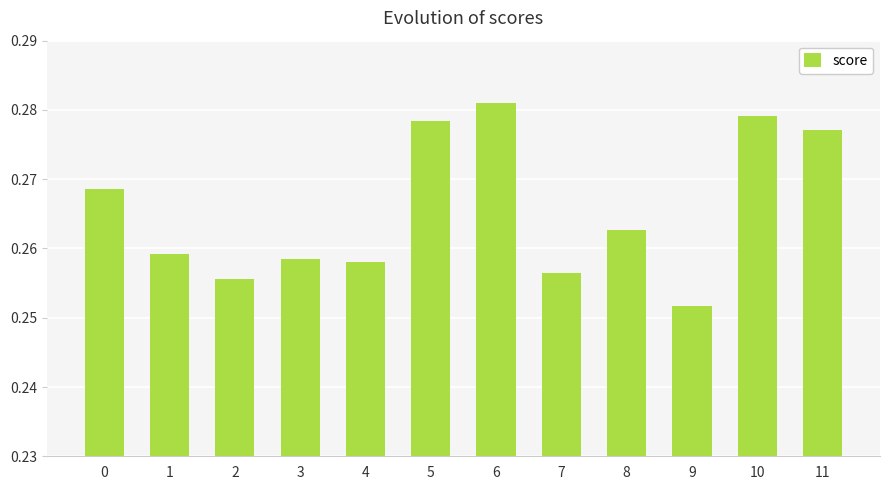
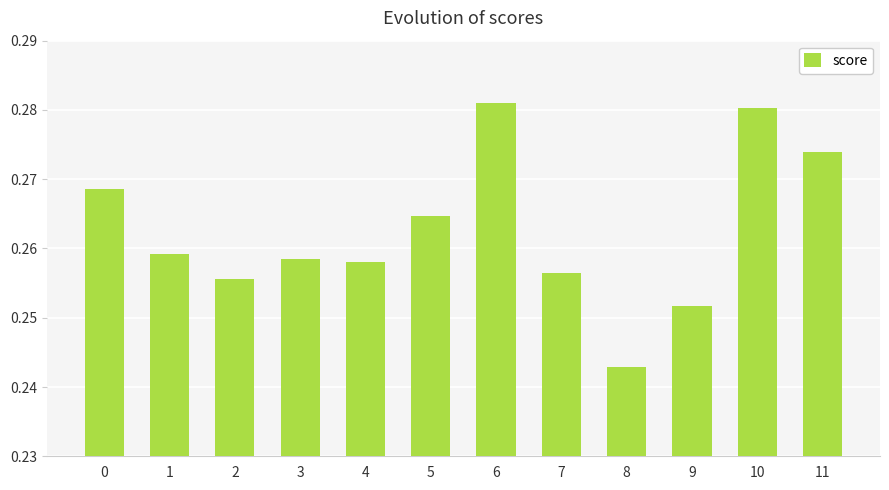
5: 0.278 -> 0.265
8: 0.263 -> 0.243
10: 0.279 -> 0.280
11: 0.277 -> 0.274
